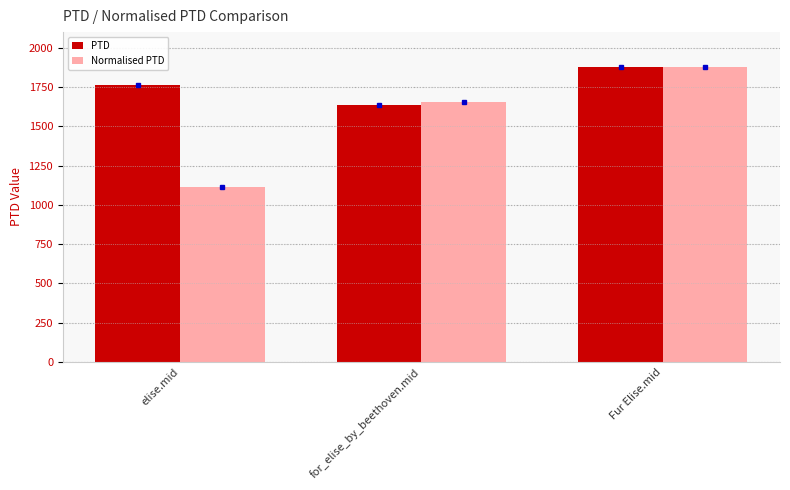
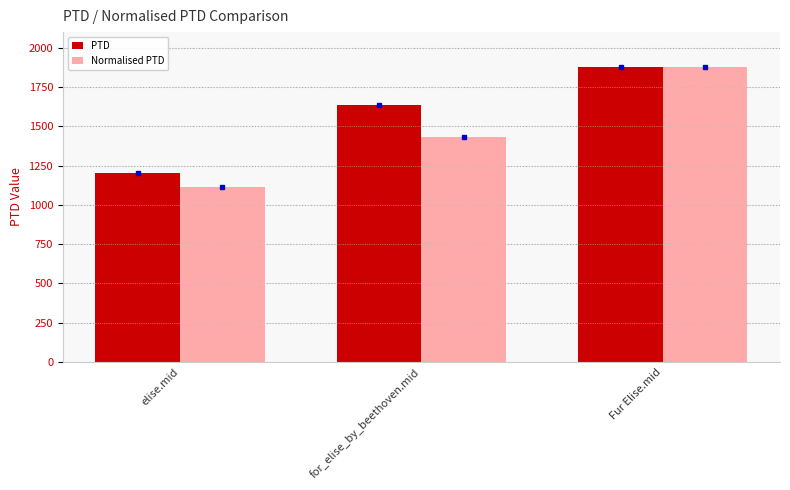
PTD, elise.mid: 1760 -> 1210
Normalised PTD, for_elise_by_beethoven.mid: 1650 -> 1430
